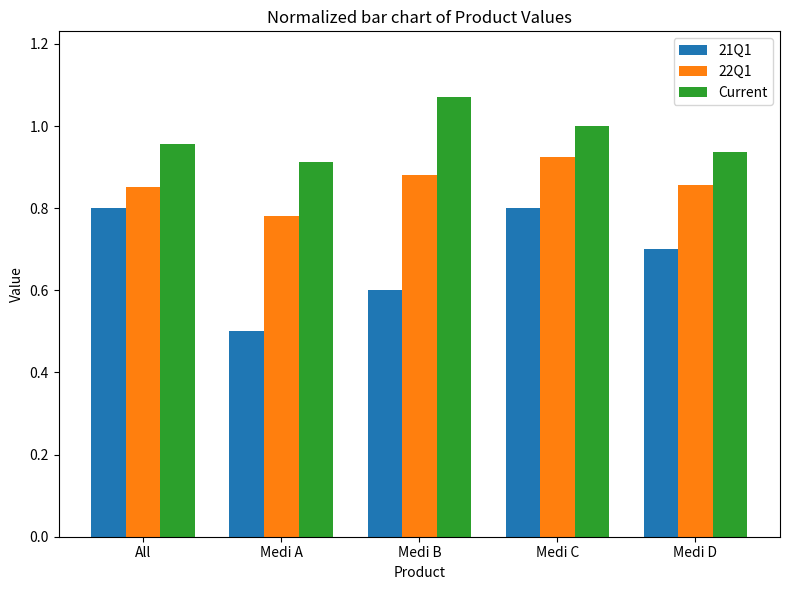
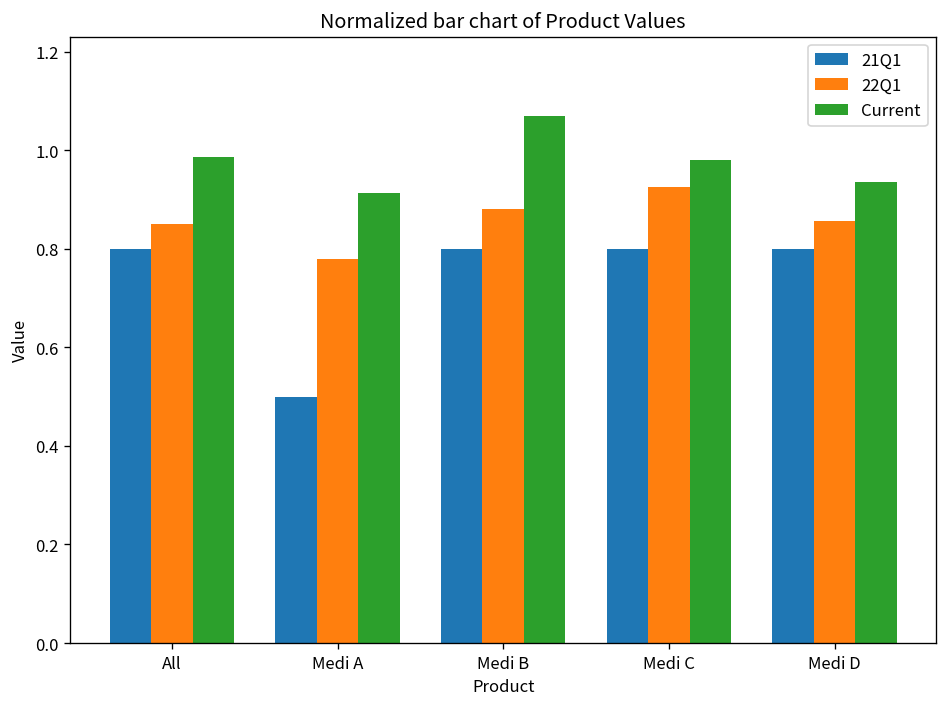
Current, All: 0.96 -> 0.99
21Q1, Medi B: 0.6 -> 0.8
Current, Medi C: 1.00 -> 0.98
21Q1, Medi D: 0.7 -> 0.8
